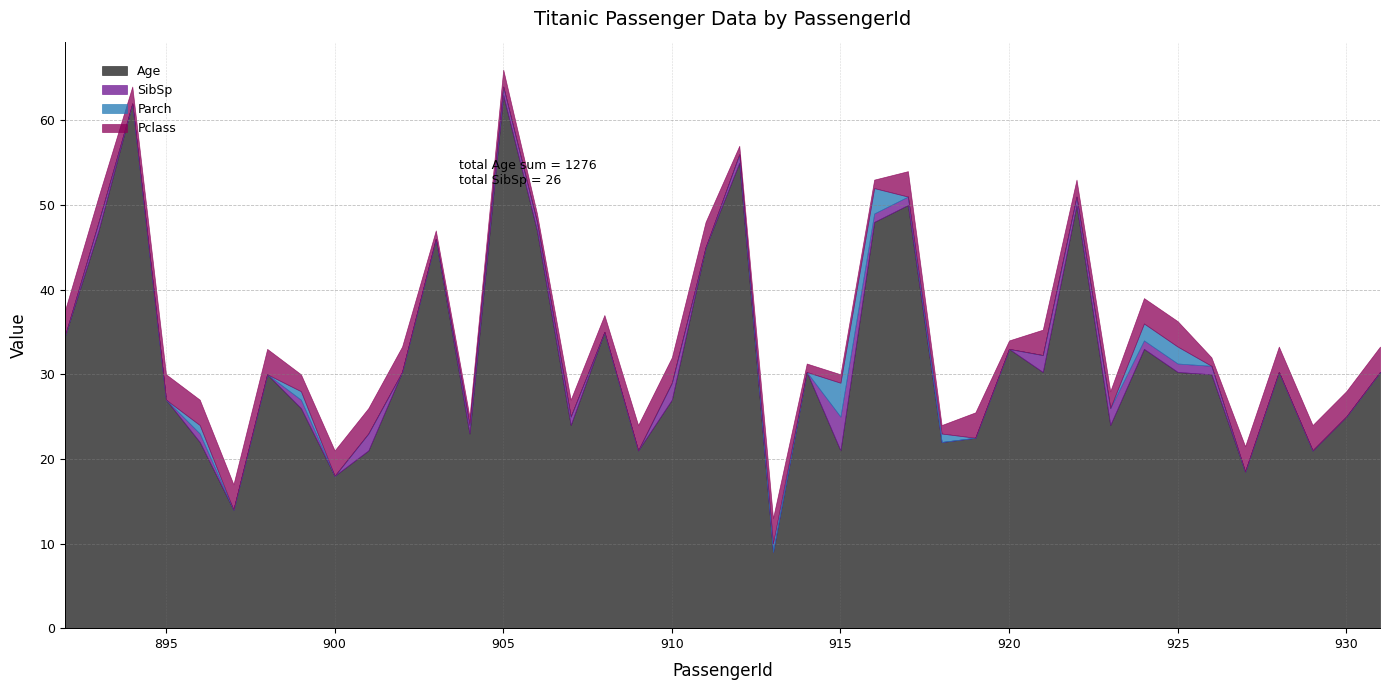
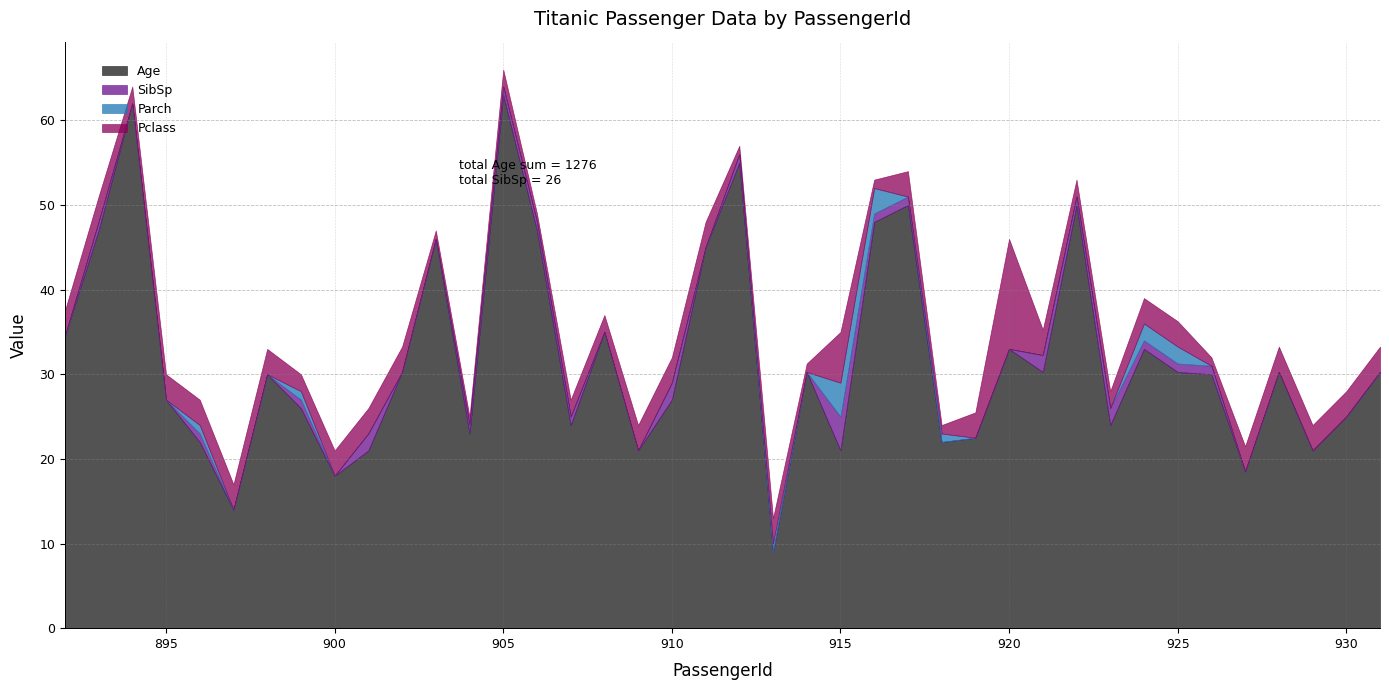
Pclass, 915: 1 -> 6
Pclass, 920: 1 -> 13
